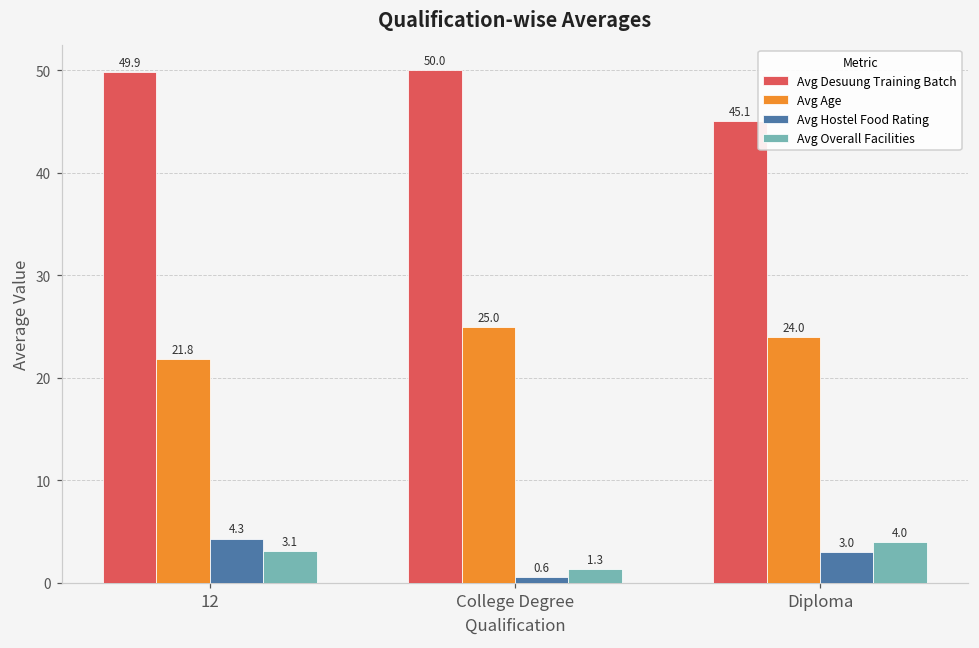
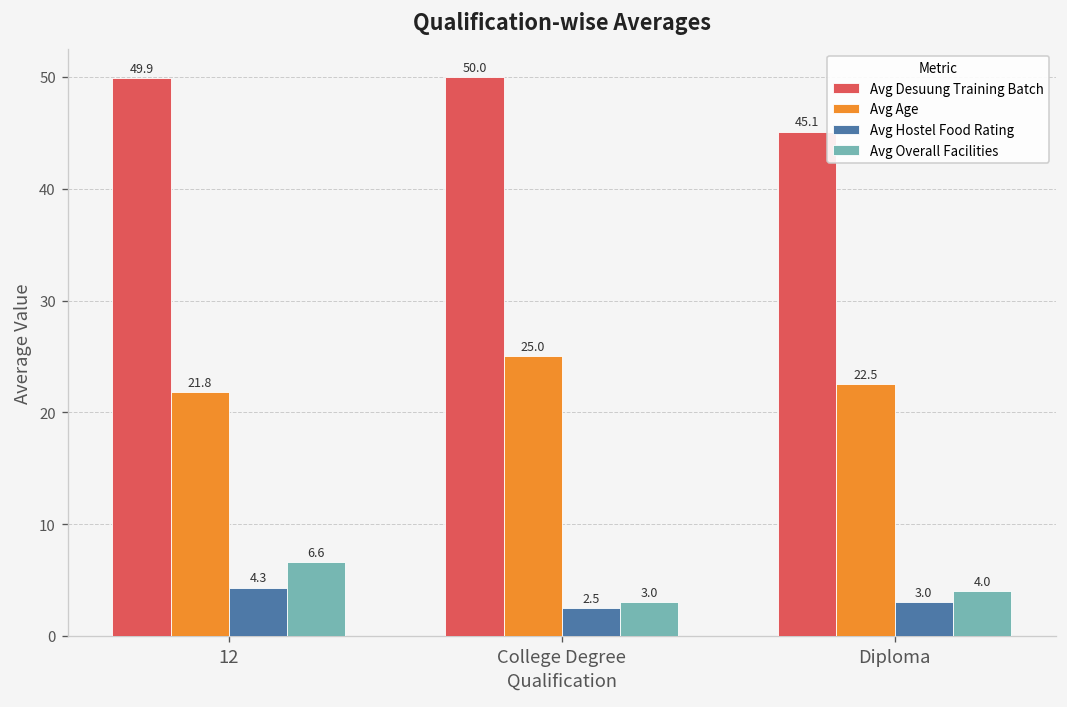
Avg Overall Facilities, 12: 3.1 -> 6.6
Avg Hostel Food Rating, College Degree: 0.6 -> 2.5
Avg Overall Facilities, College Degree: 1.3 -> 3.0
Avg Age, Diploma: 24.0 -> 22.5
